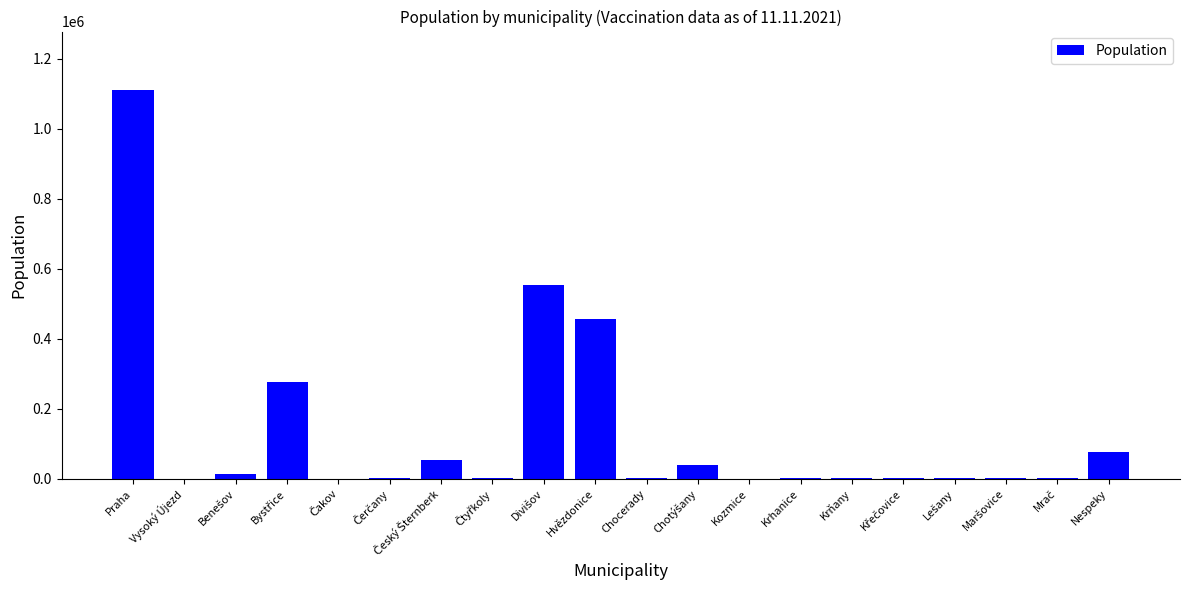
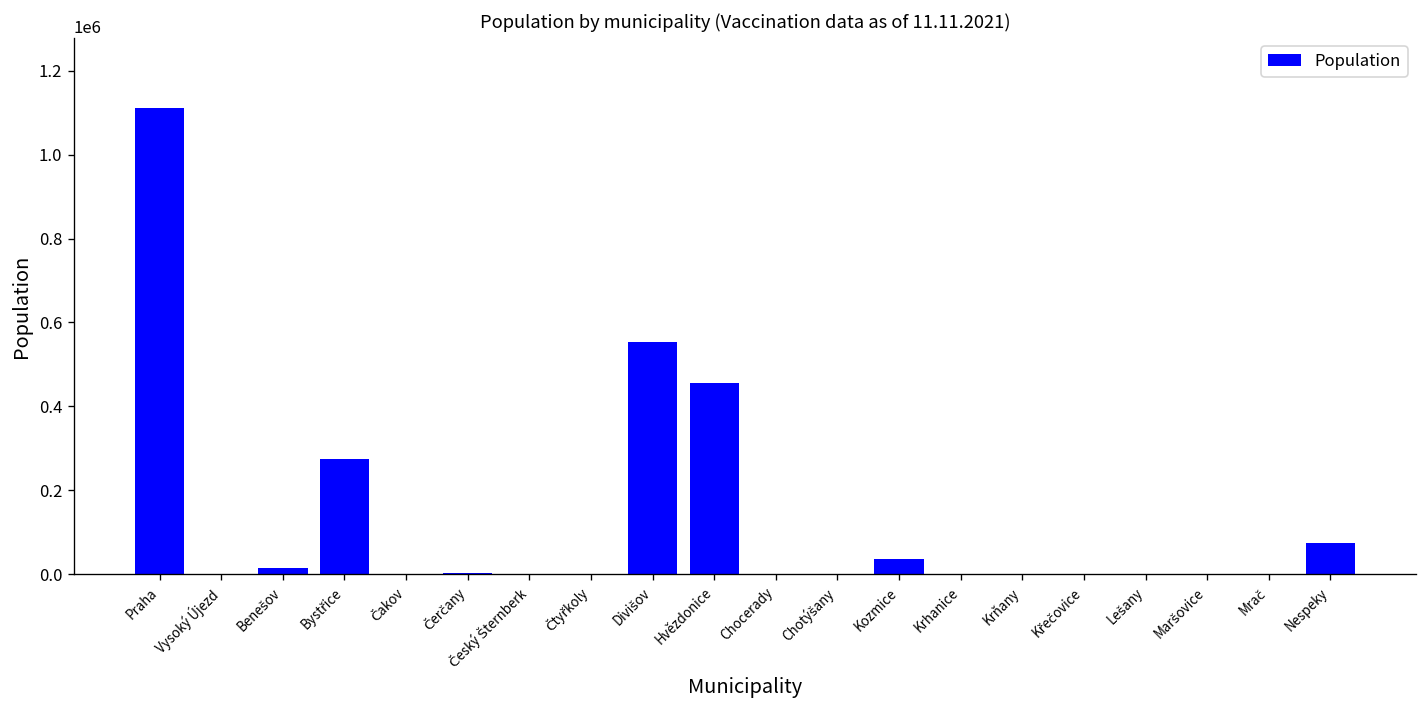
Český Šternberk: 50000 -> 0
Chotýšany: 40000 -> 0
Kozmice: 0 -> 40000
